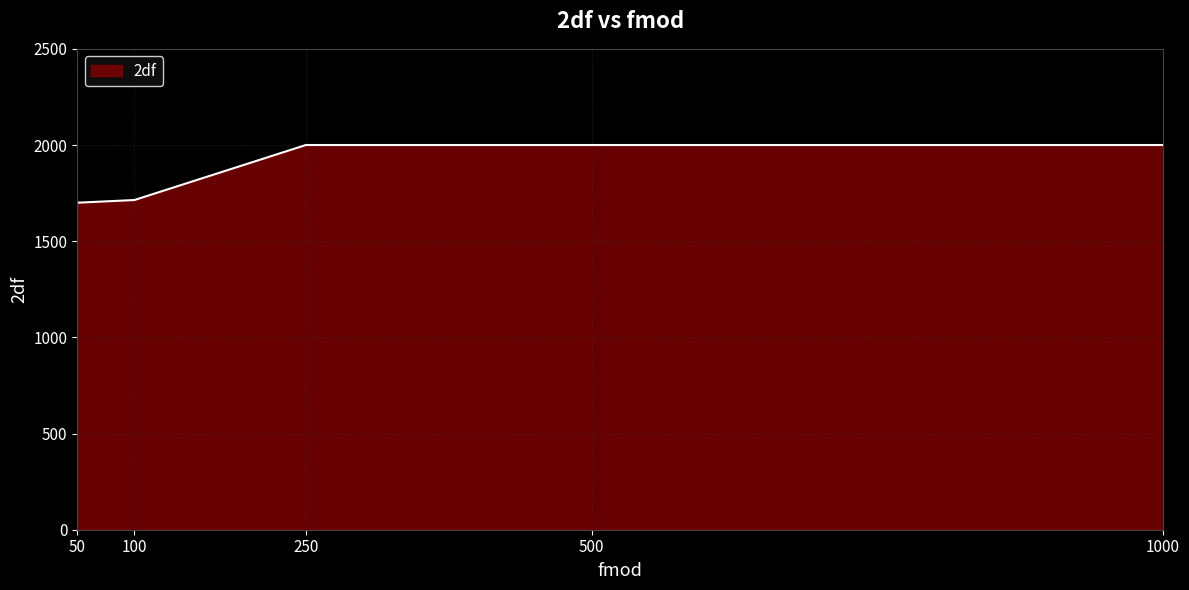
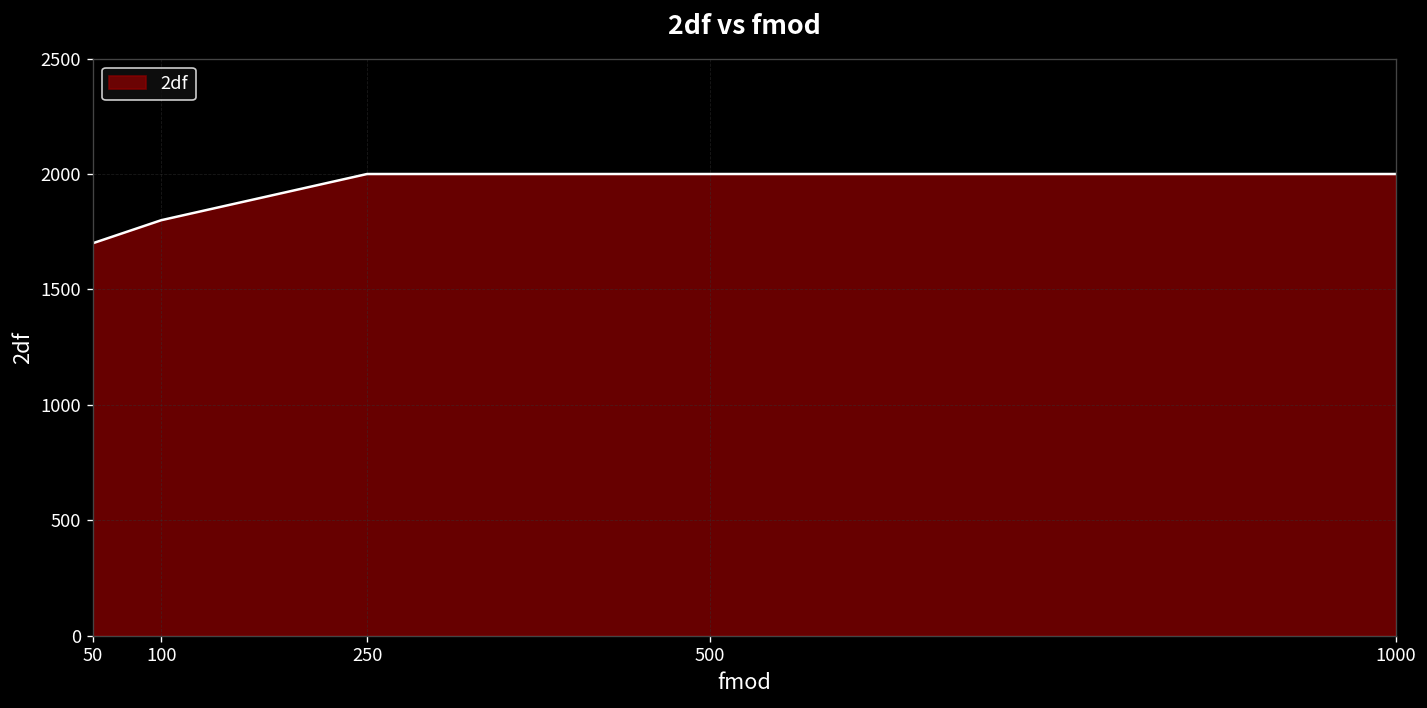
100: 1710 -> 1800
